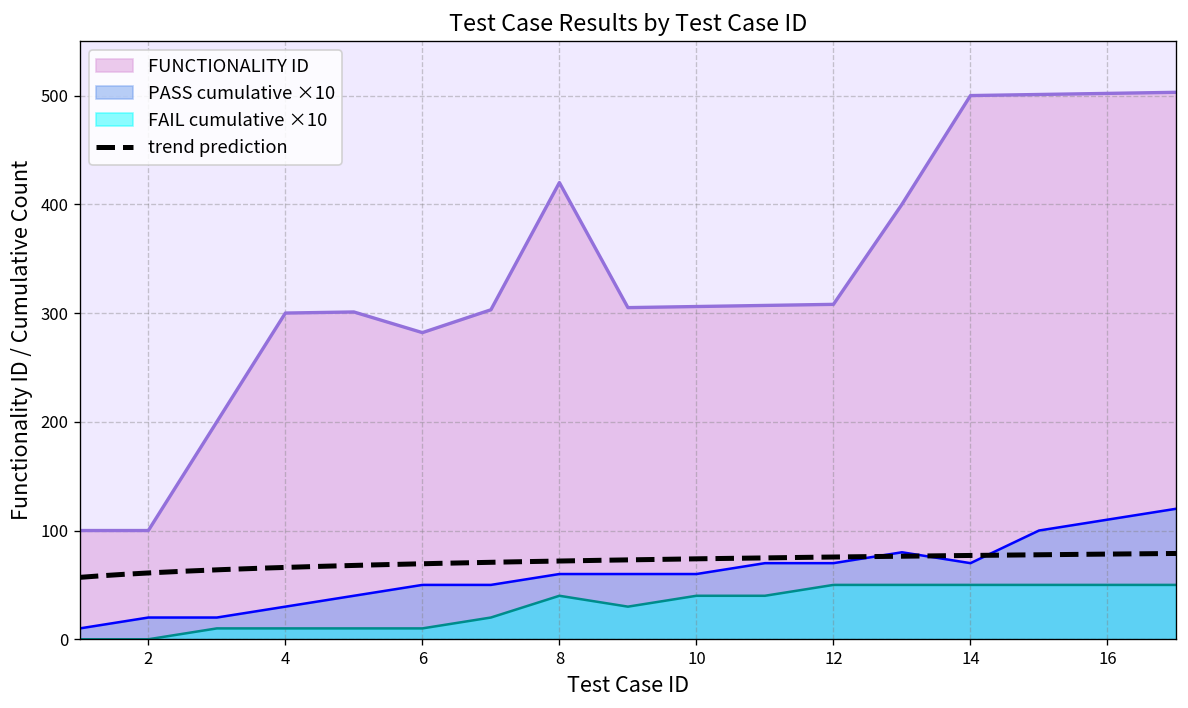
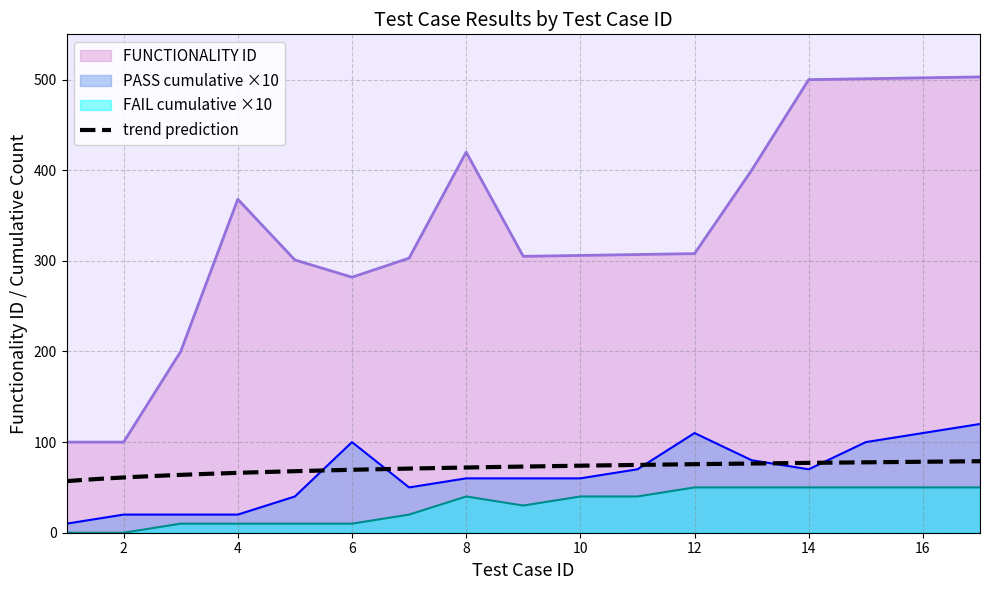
FUNCTIONALITY ID, 4: 300 -> 370
PASS cumulative ×10, 4: 30 -> 20
PASS cumulative ×10, 6: 50 -> 100
PASS cumulative ×10, 12: 70 -> 110
